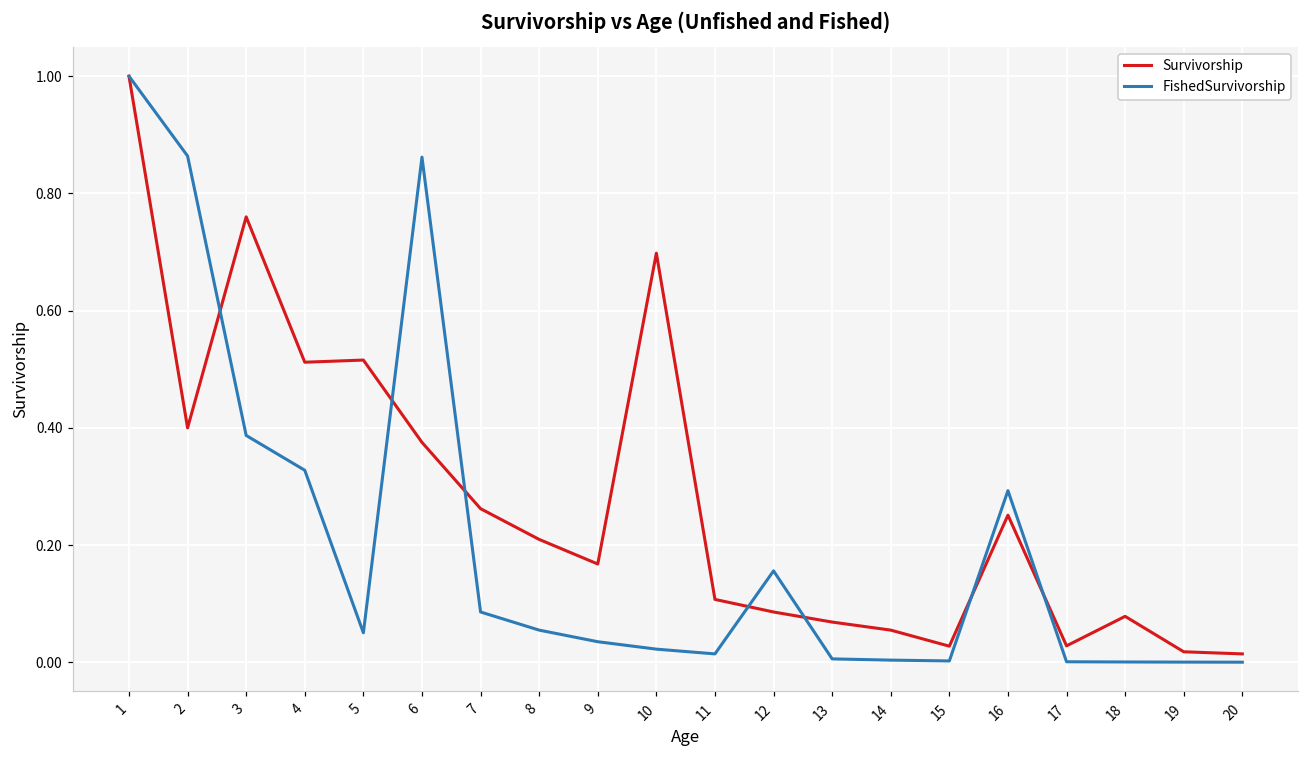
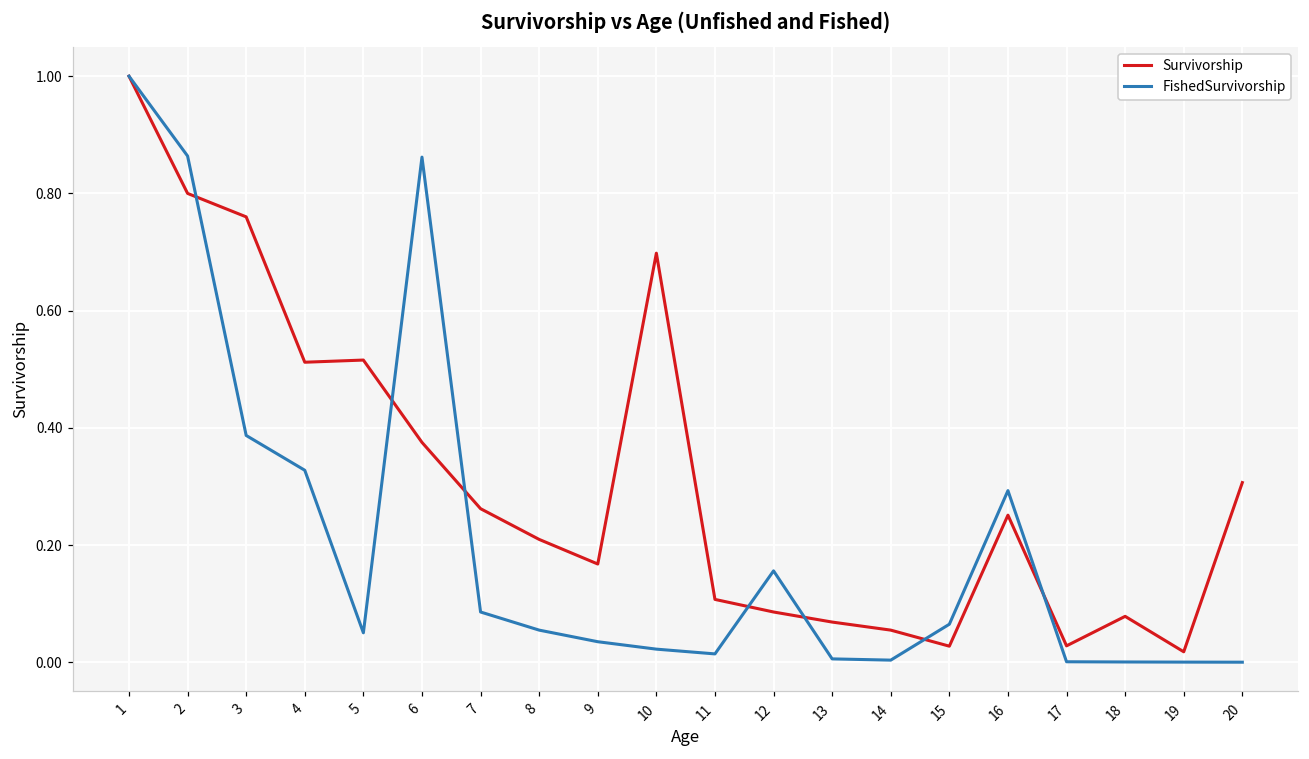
Survivorship, 2: 0.4 -> 0.8
FishedSurvivorship, 15: 0.00 -> 0.07
Survivorship, 20: 0.01 -> 0.31
